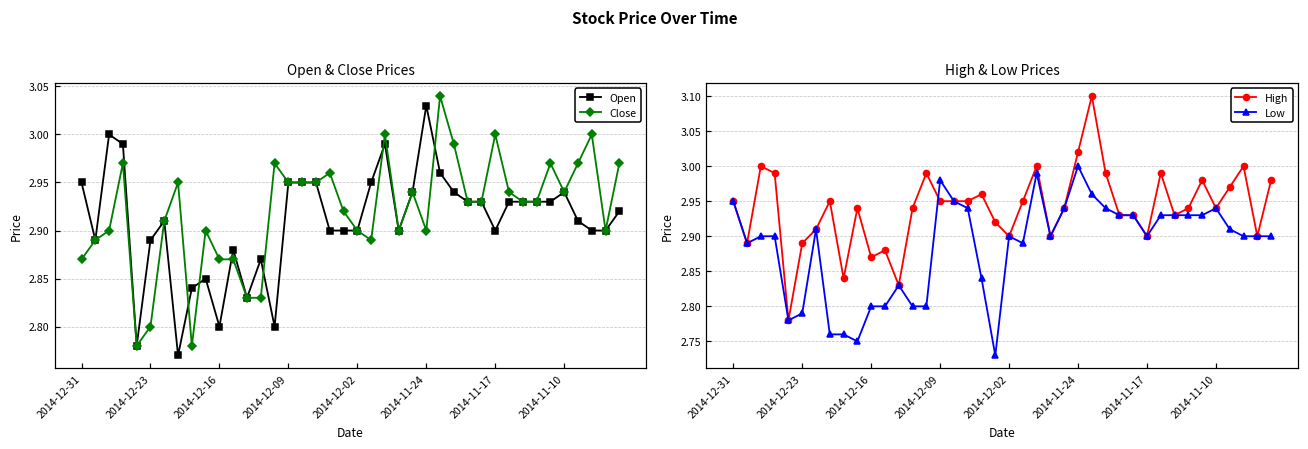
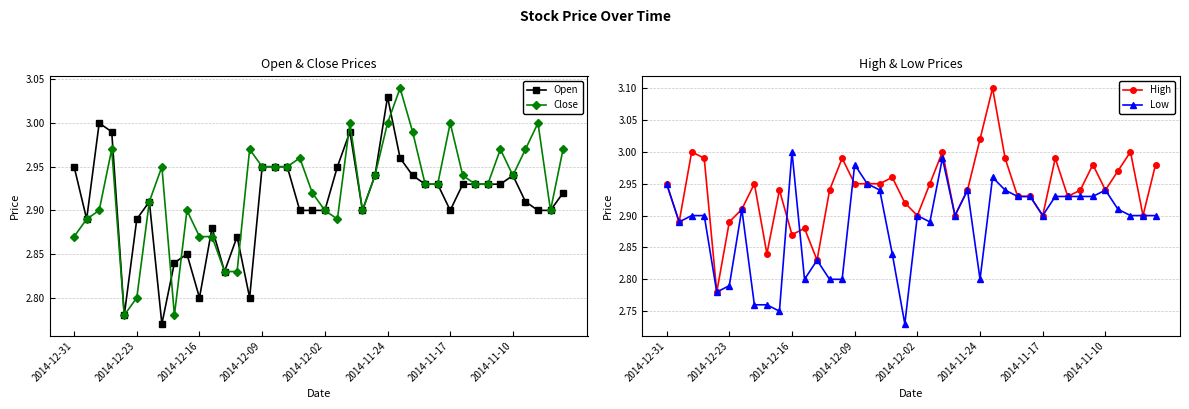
Open & Close Prices, Close, 2014-11-24: 2.9 -> 3.0
High & Low Prices, Low, 2014-12-16: 2.8 -> 3.0
High & Low Prices, Low, 2014-11-24: 3.0 -> 2.8
